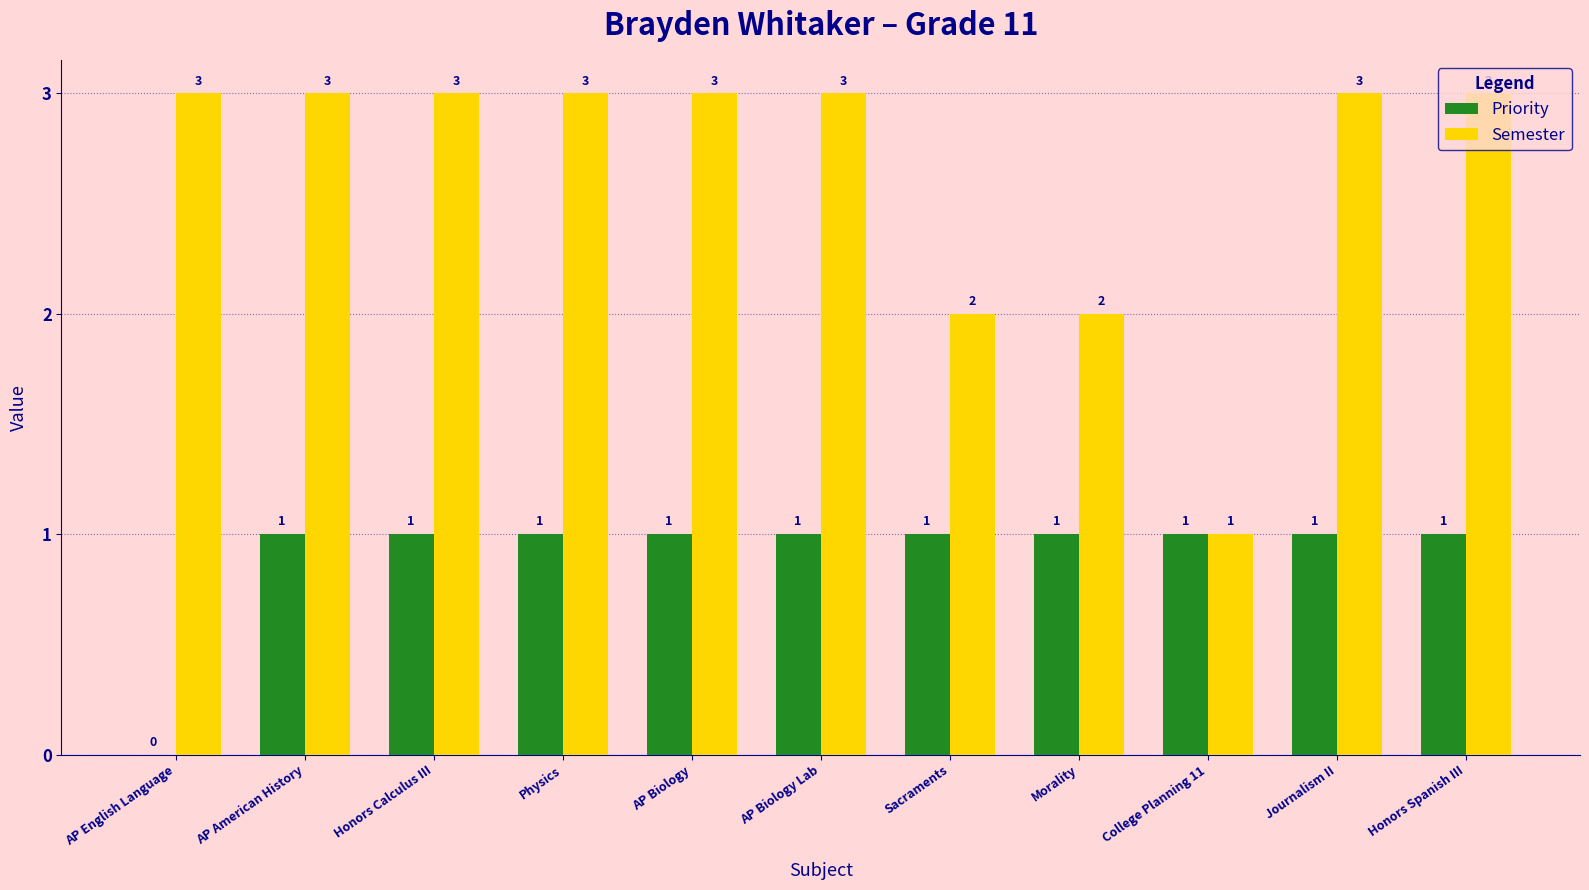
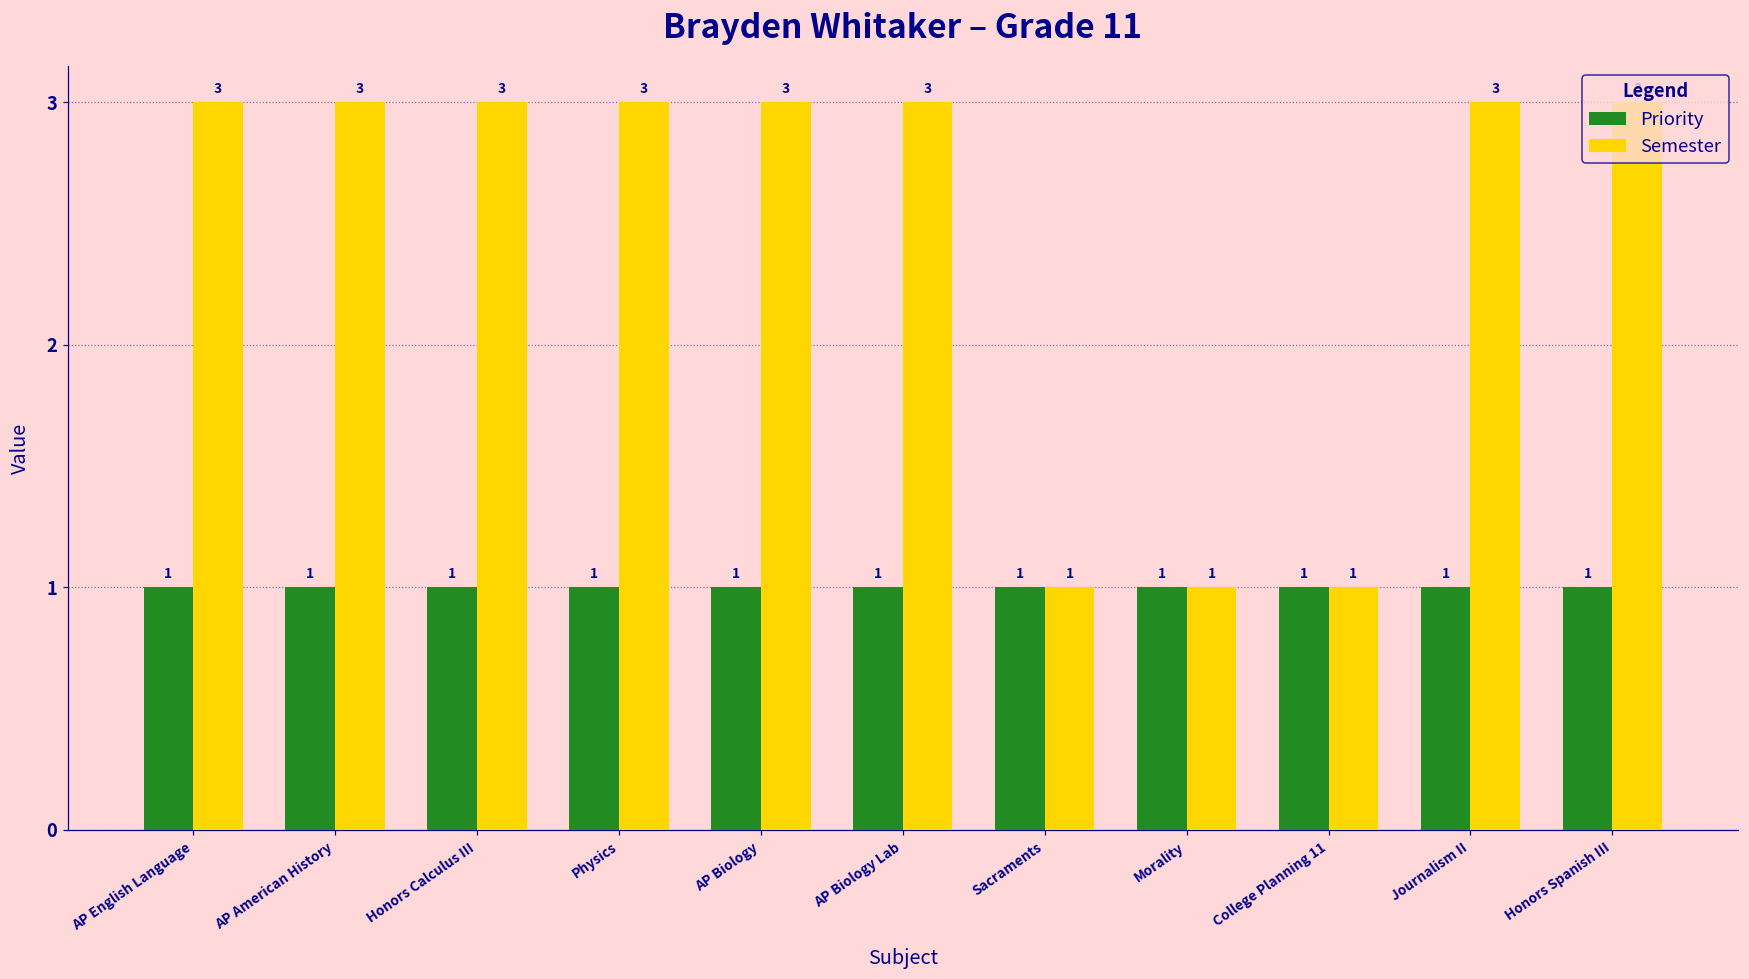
Priority, AP English Language: 0 -> 1
Semester, Sacraments: 2 -> 1
Semester, Morality: 2 -> 1
